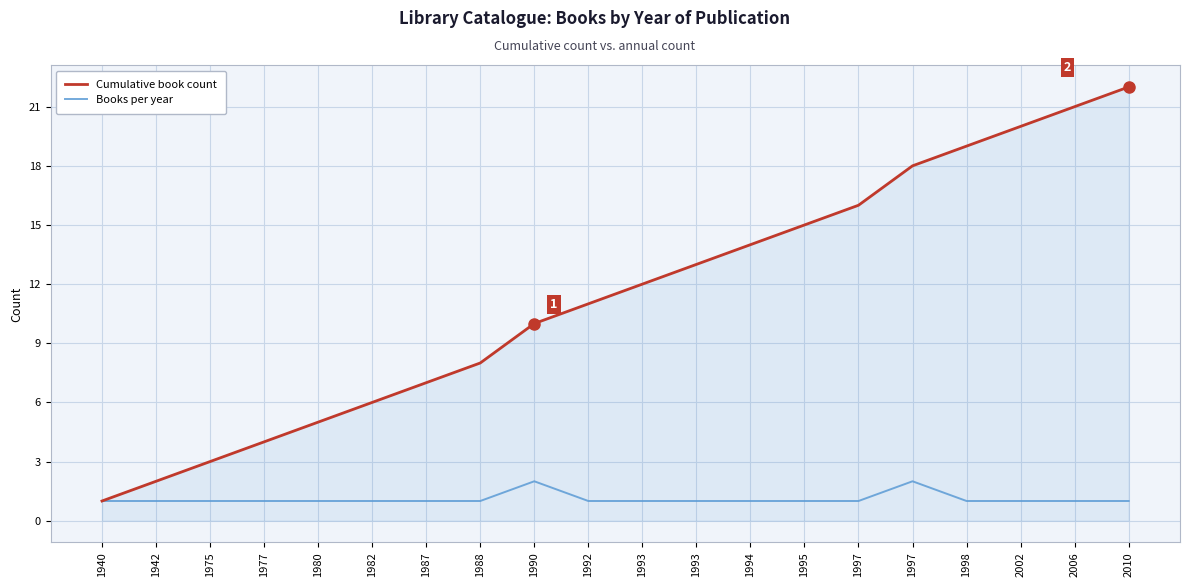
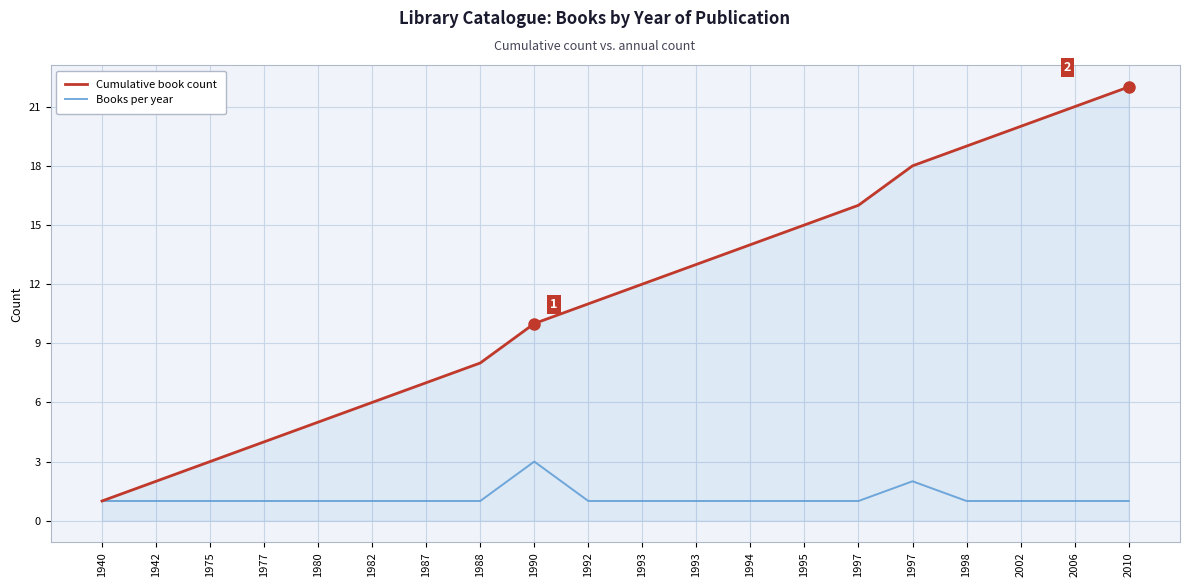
Books per year, 1990: 2 -> 3
